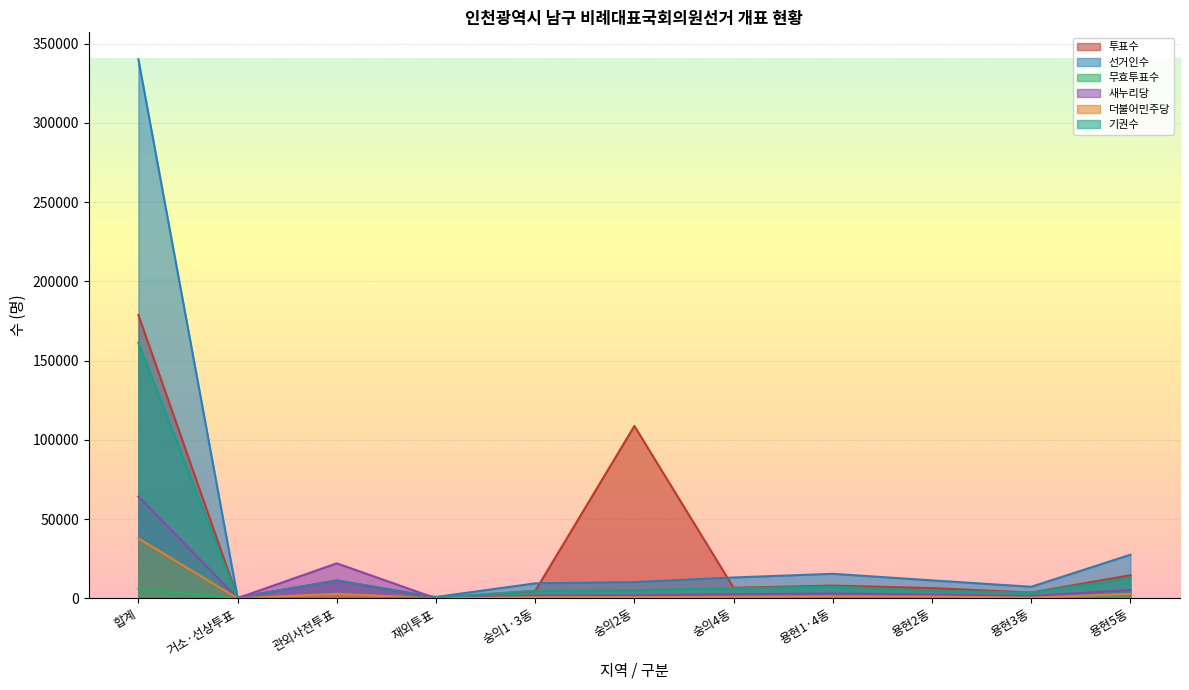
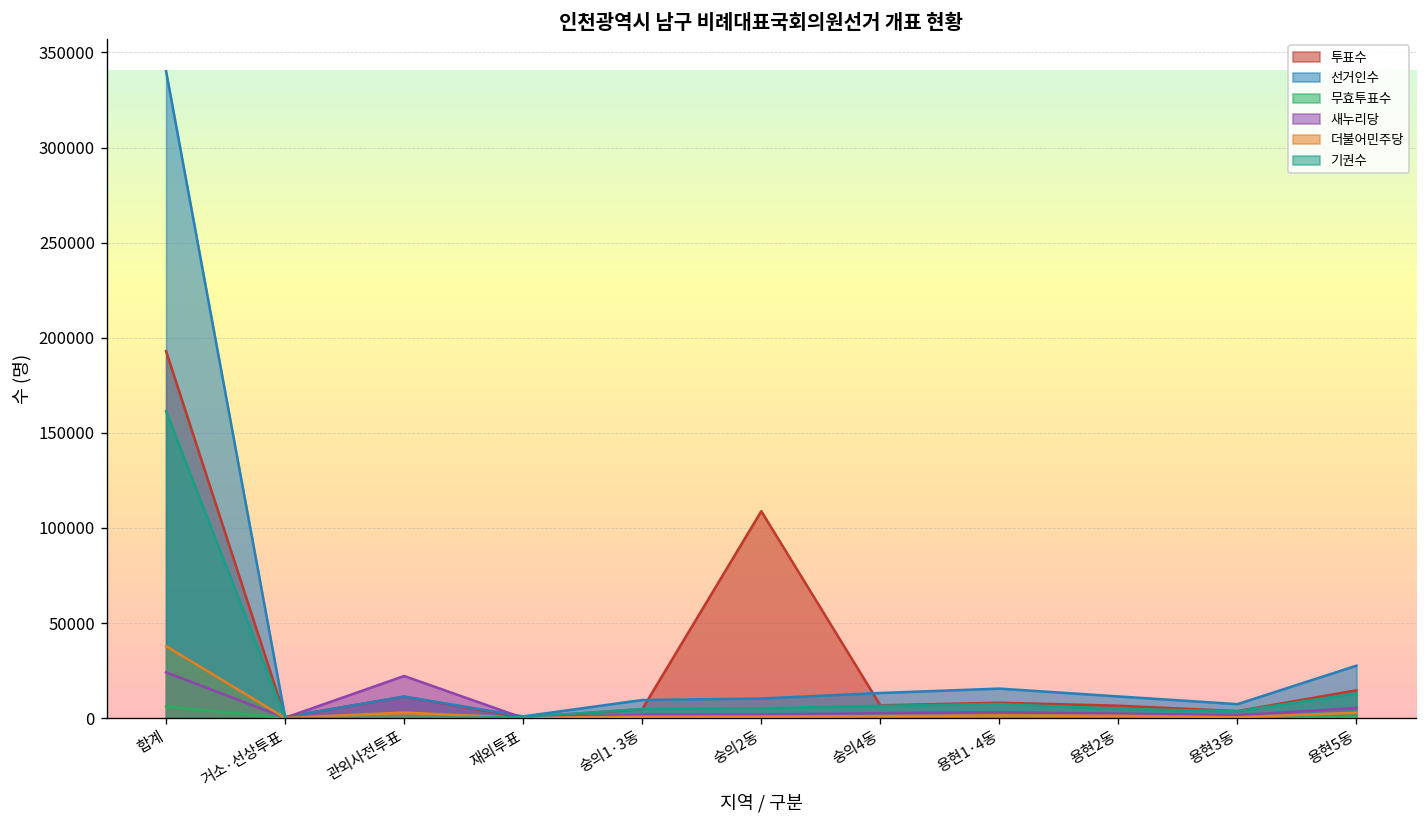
투표수, 합계: 179000 -> 193000
새누리당, 합계: 64000 -> 24000
